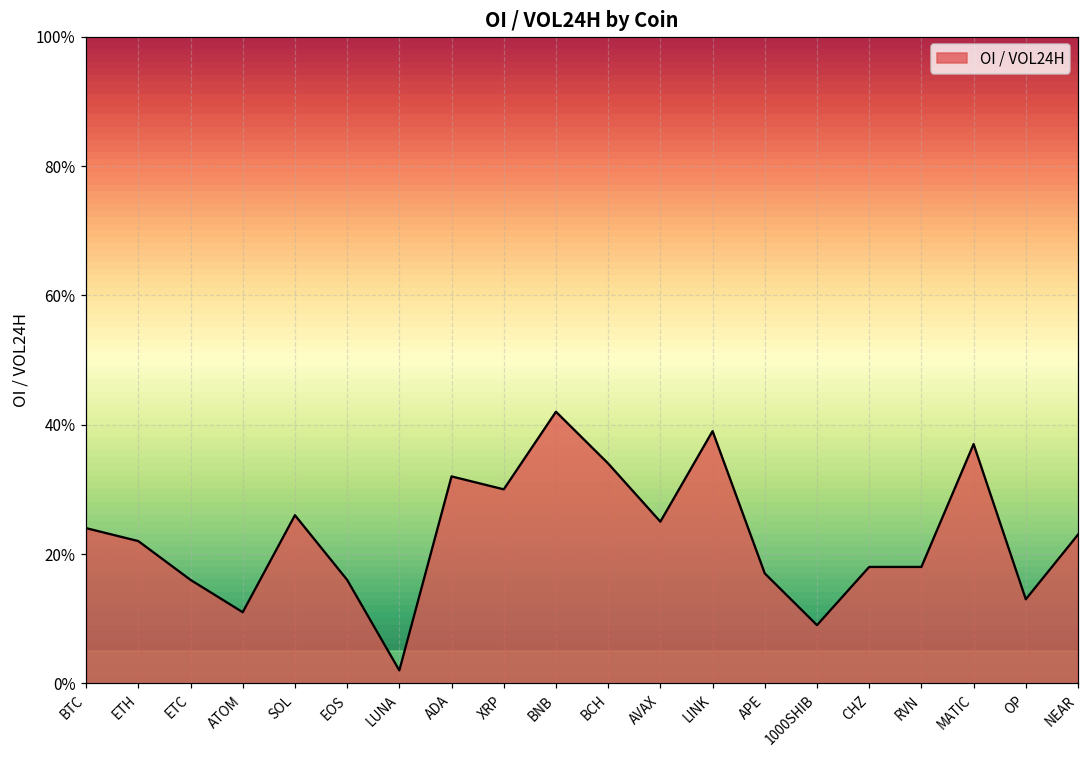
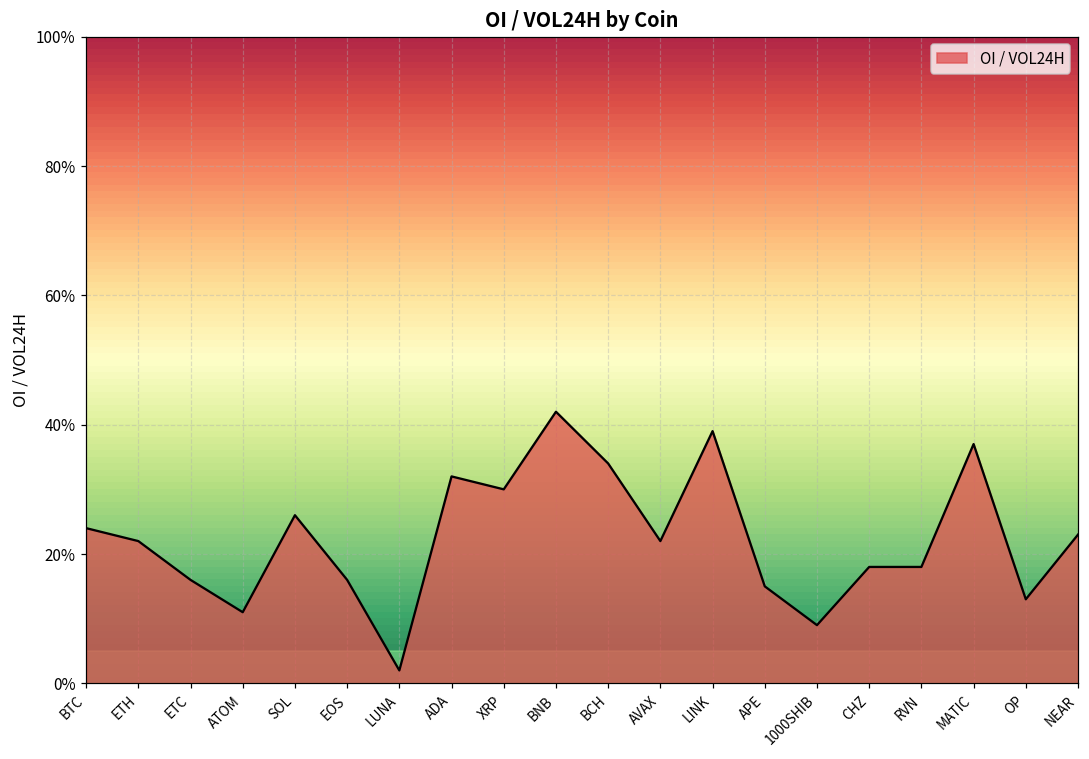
AVAX: 25% -> 22%
APE: 17% -> 15%
